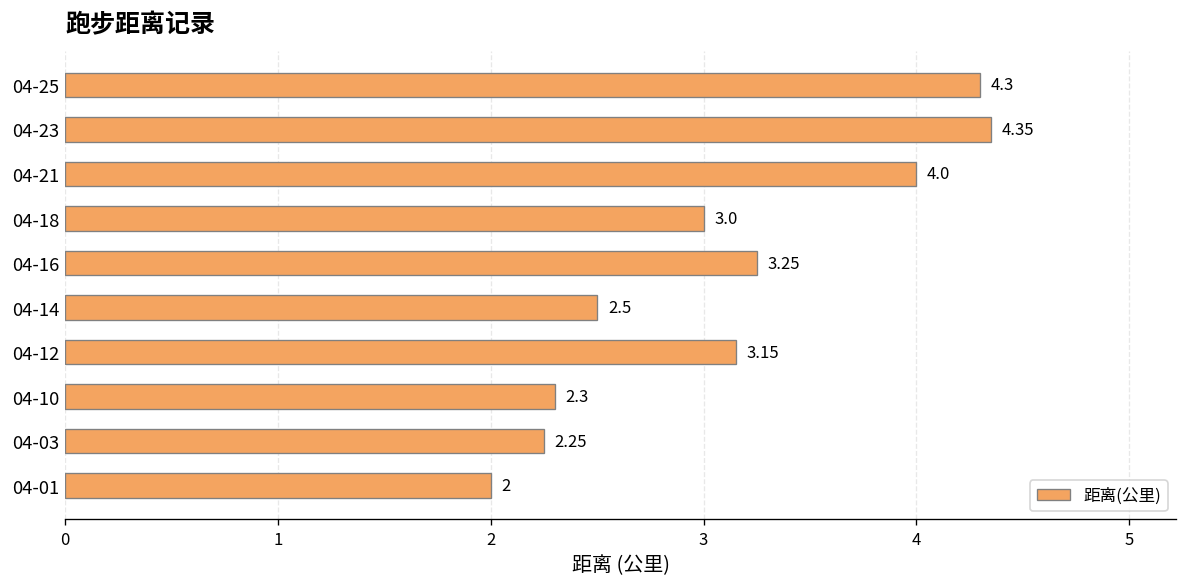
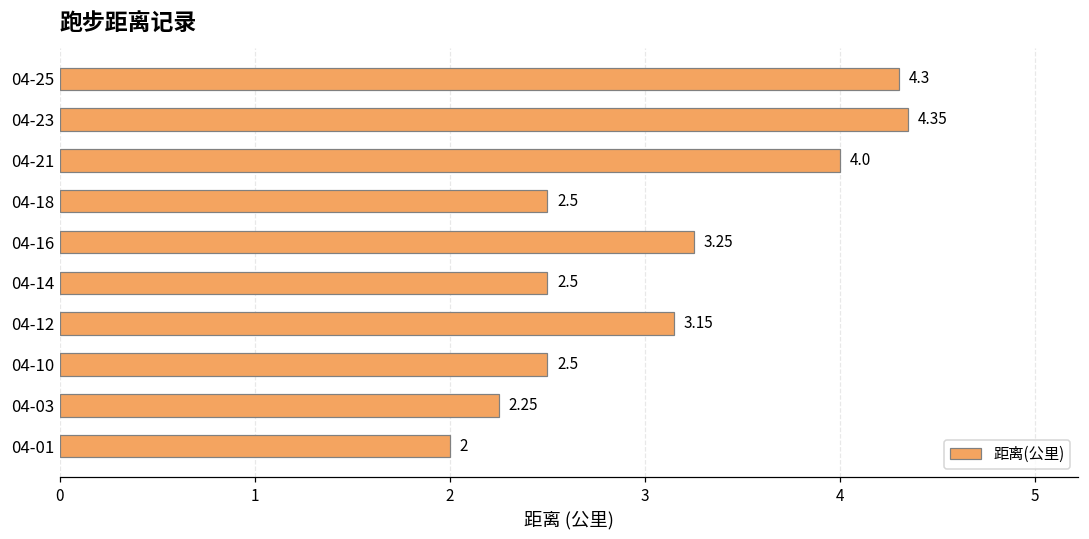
04-18: 3.0 -> 2.5
04-10: 2.3 -> 2.5
